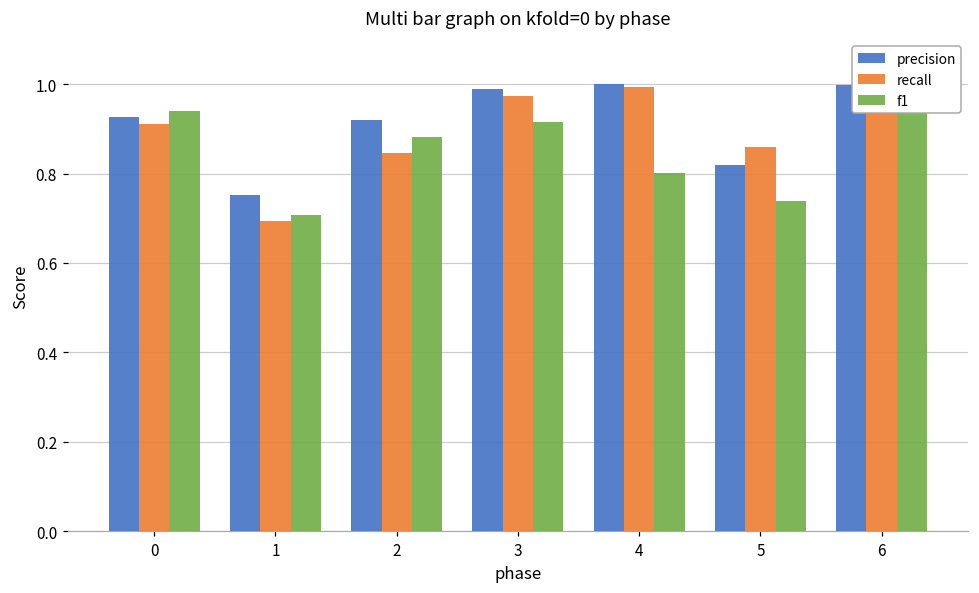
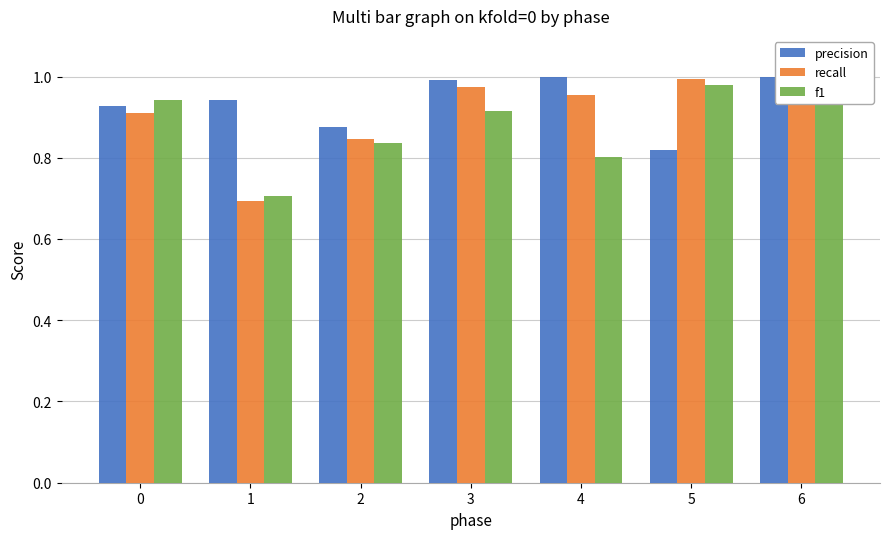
precision, 1: 0.75 -> 0.94
precision, 2: 0.92 -> 0.88
f1, 2: 0.88 -> 0.84
recall, 4: 0.99 -> 0.96
recall, 5: 0.86 -> 0.99
f1, 5: 0.74 -> 0.98
